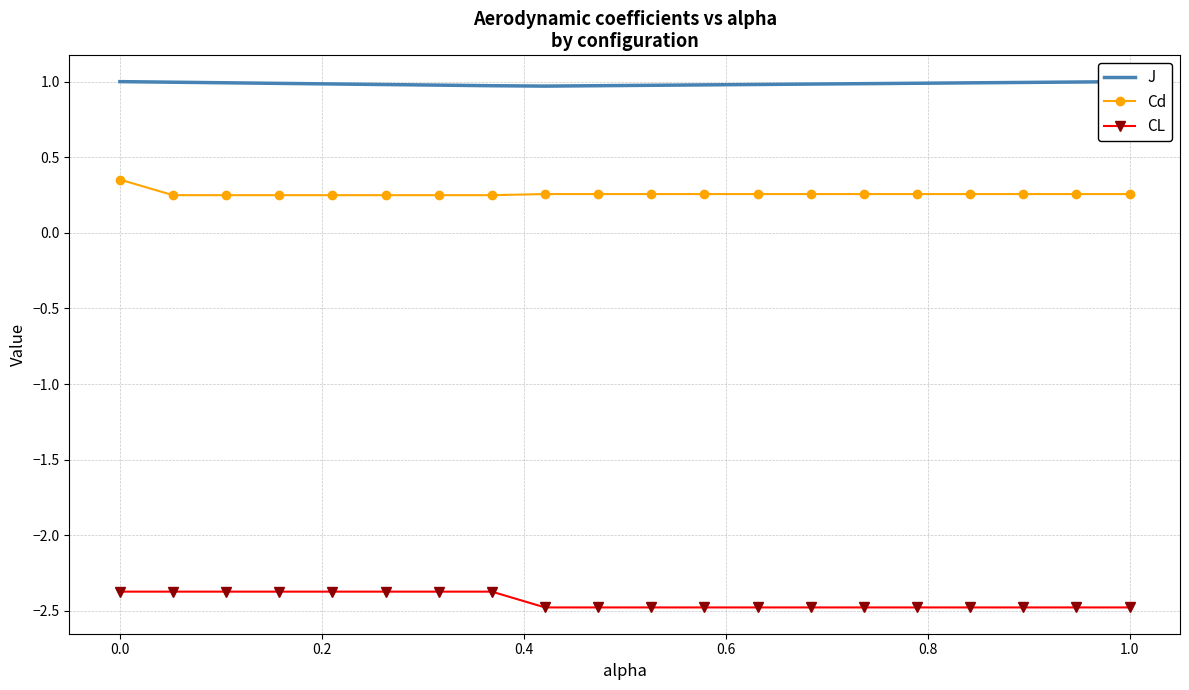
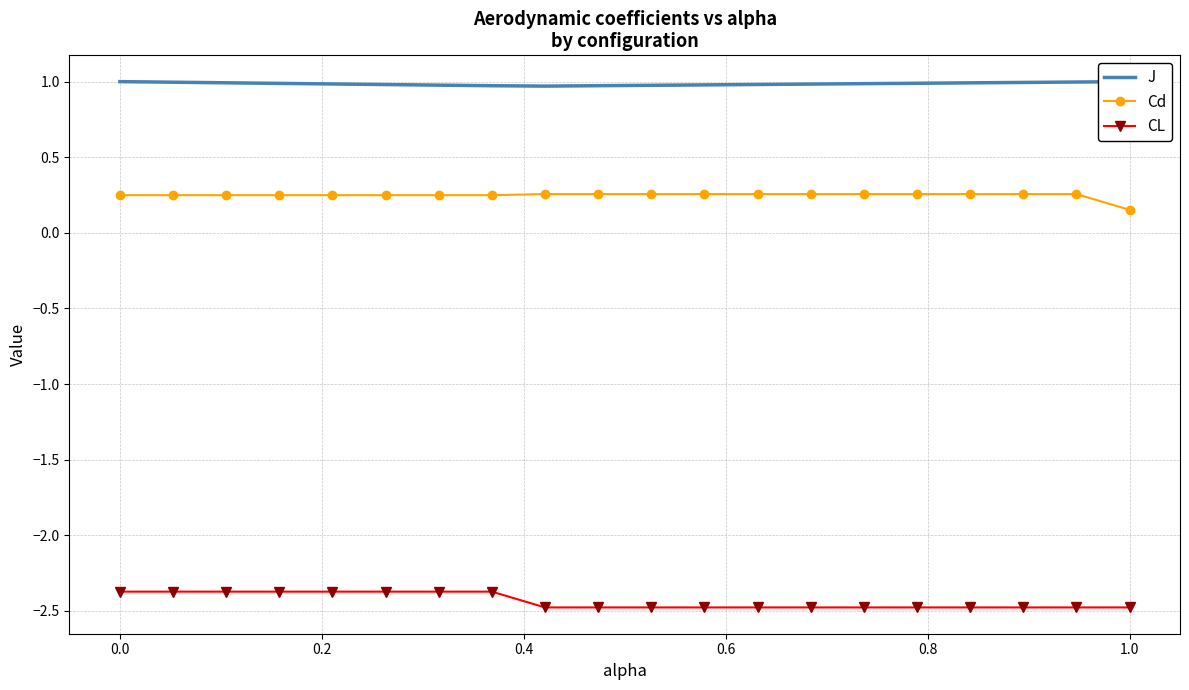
Cd, 0.0: 0.35 -> 0.25
Cd, 1.0: 0.26 -> 0.15
